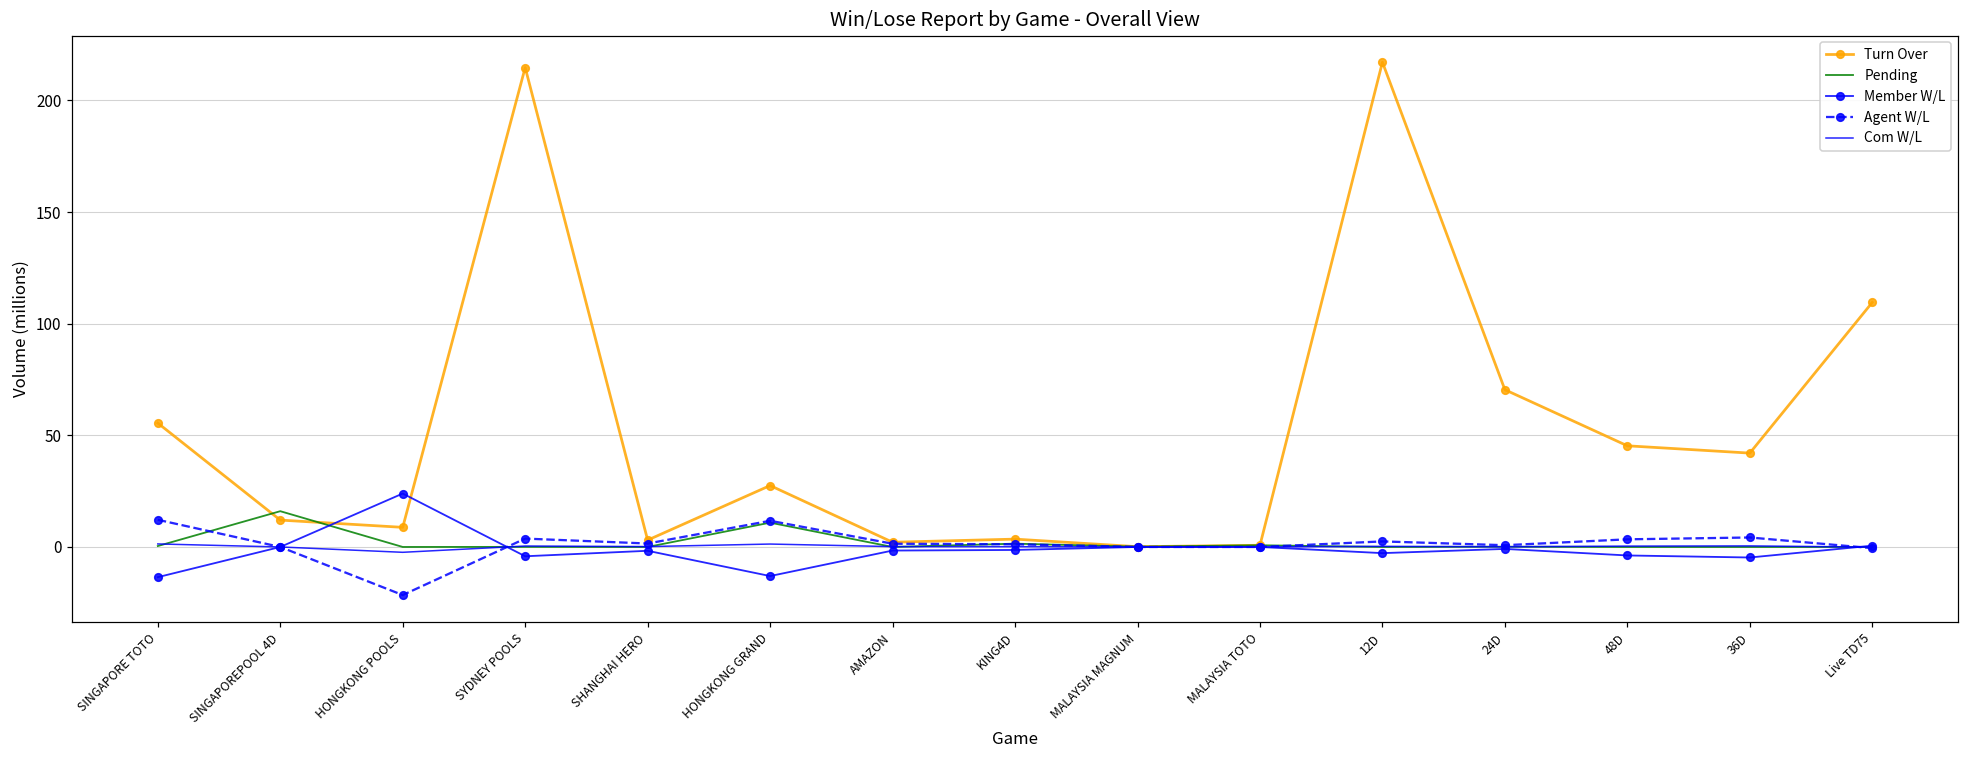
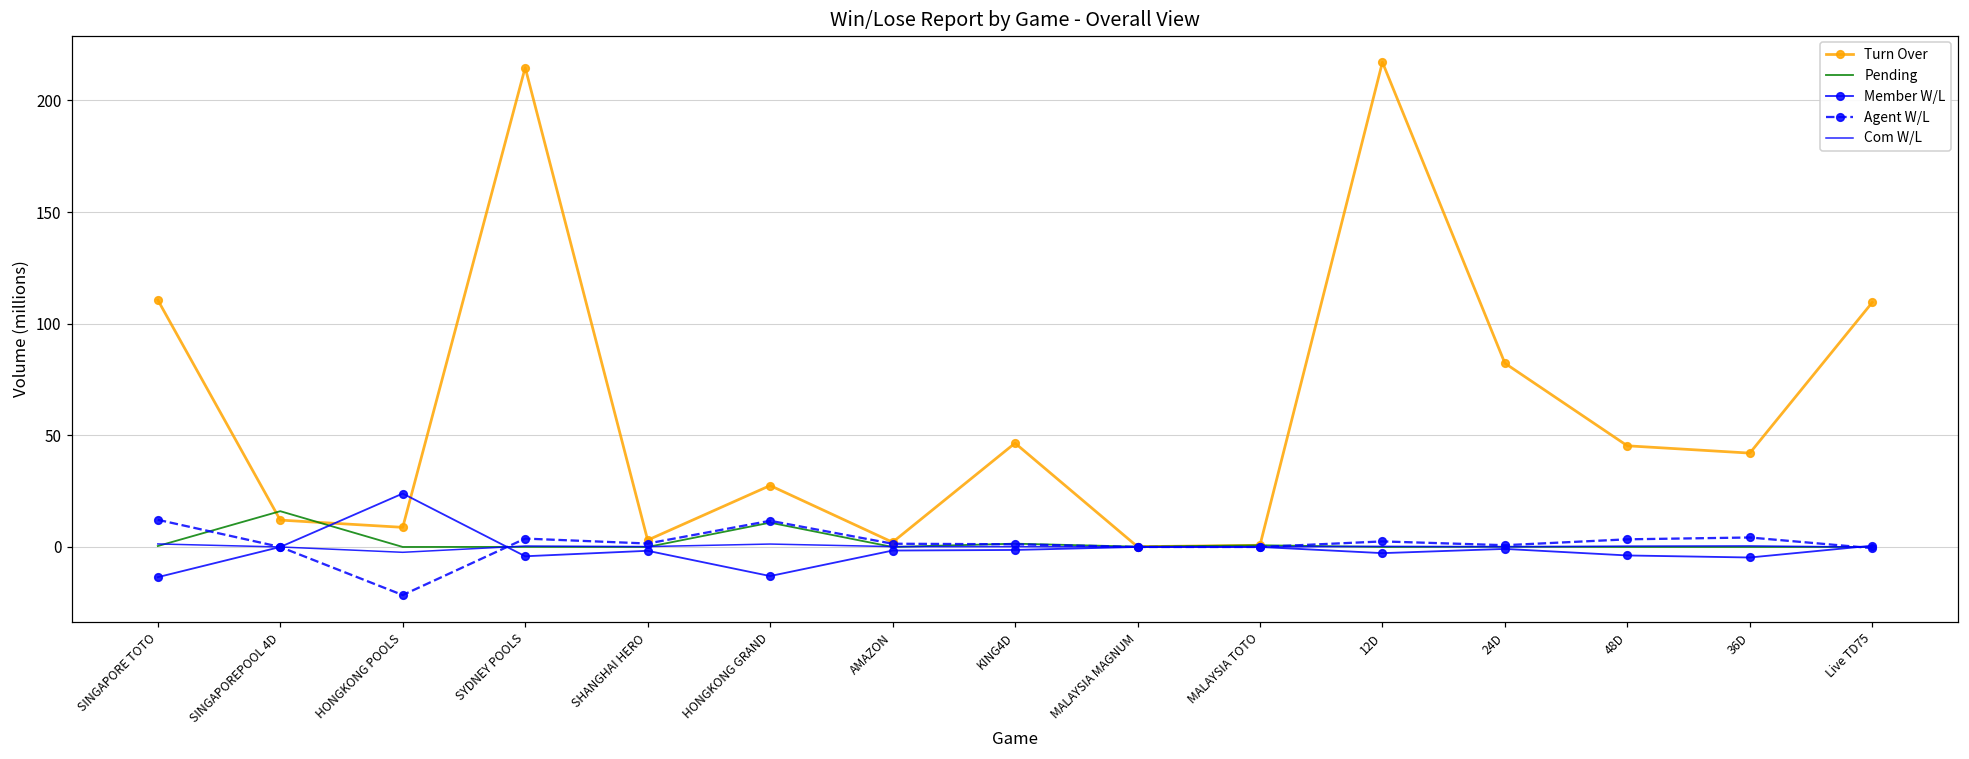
Turn Over, SINGAPORE TOTO: 55 -> 111
Turn Over, KING4D: 4 -> 47
Turn Over, 24D: 70 -> 82
